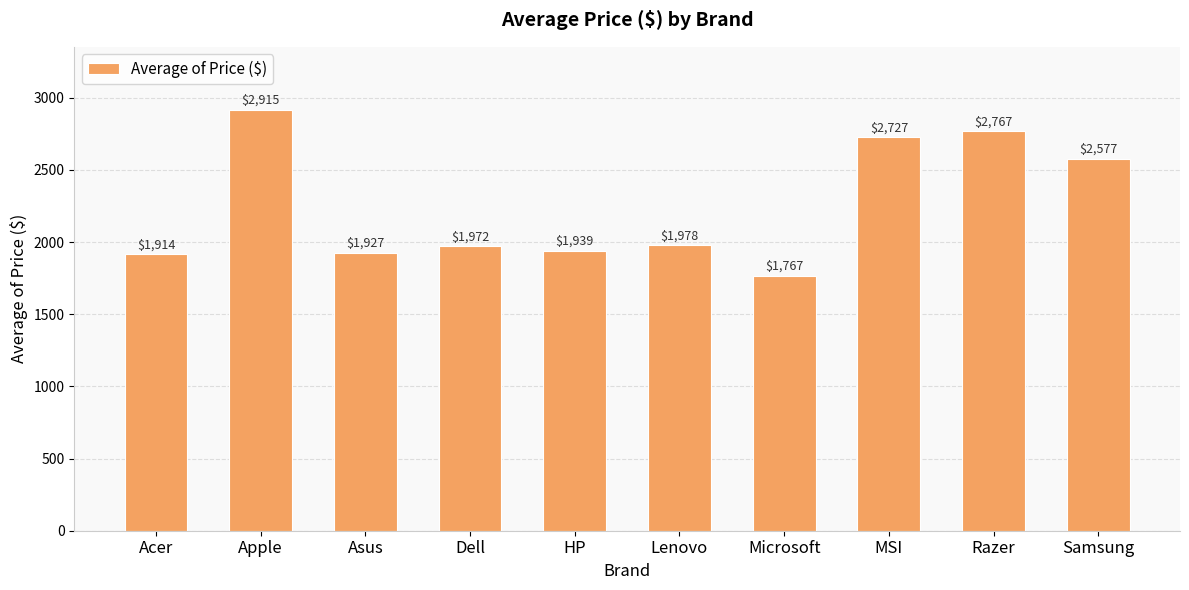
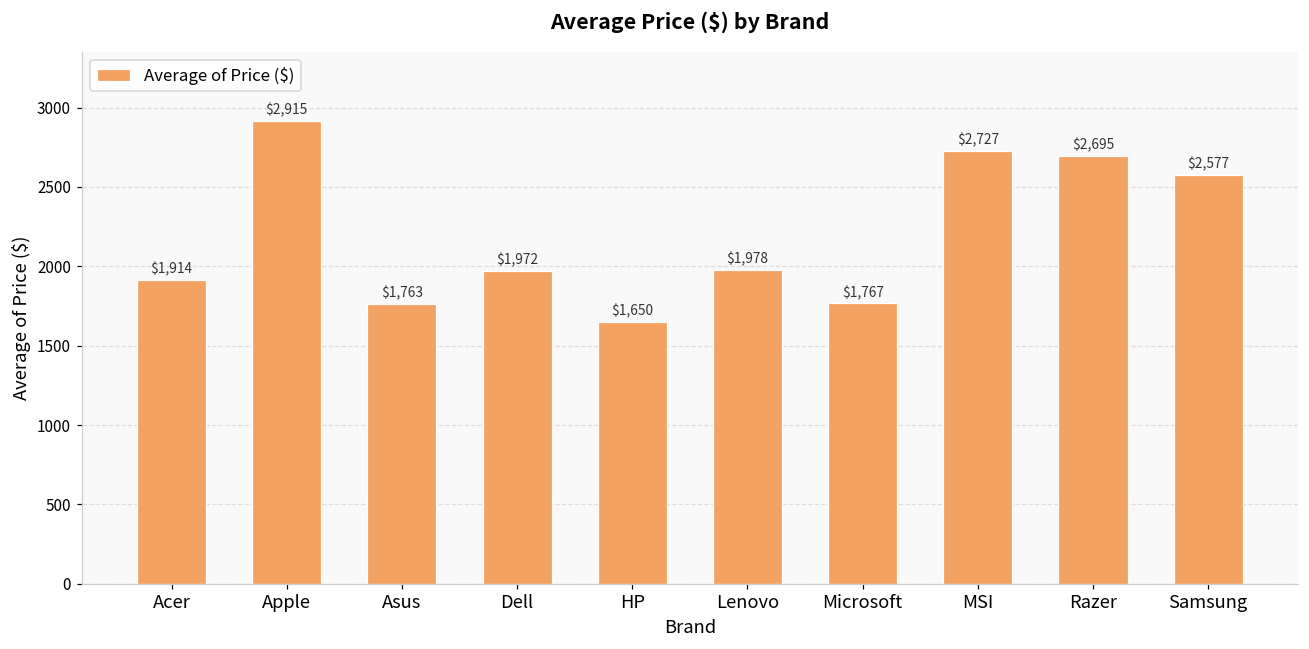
Asus: $1,927 -> $1,763
HP: $1,939 -> $1,650
Razer: $2,767 -> $2,695
